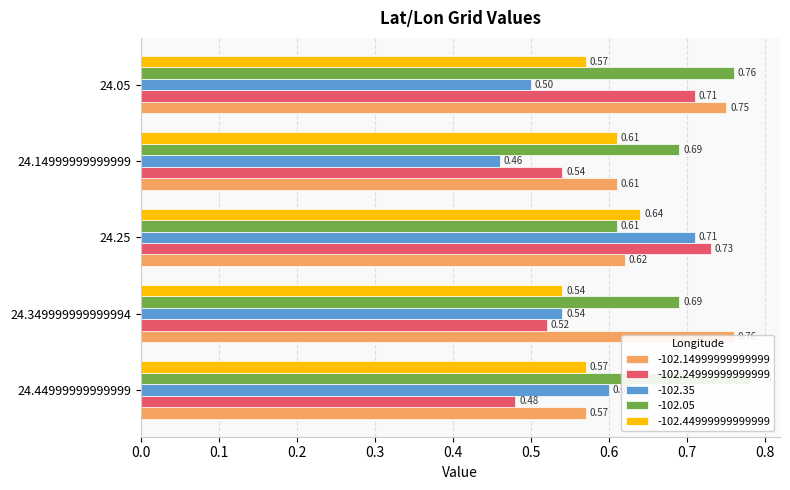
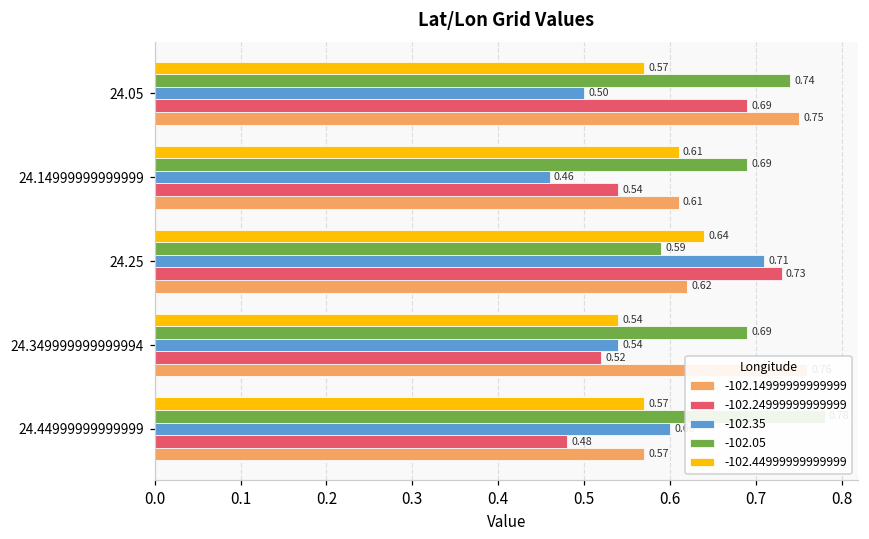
-102.05, 24.05: 0.76 -> 0.74
-102.24999999999999, 24.05: 0.71 -> 0.69
-102.05, 24.25: 0.61 -> 0.59
